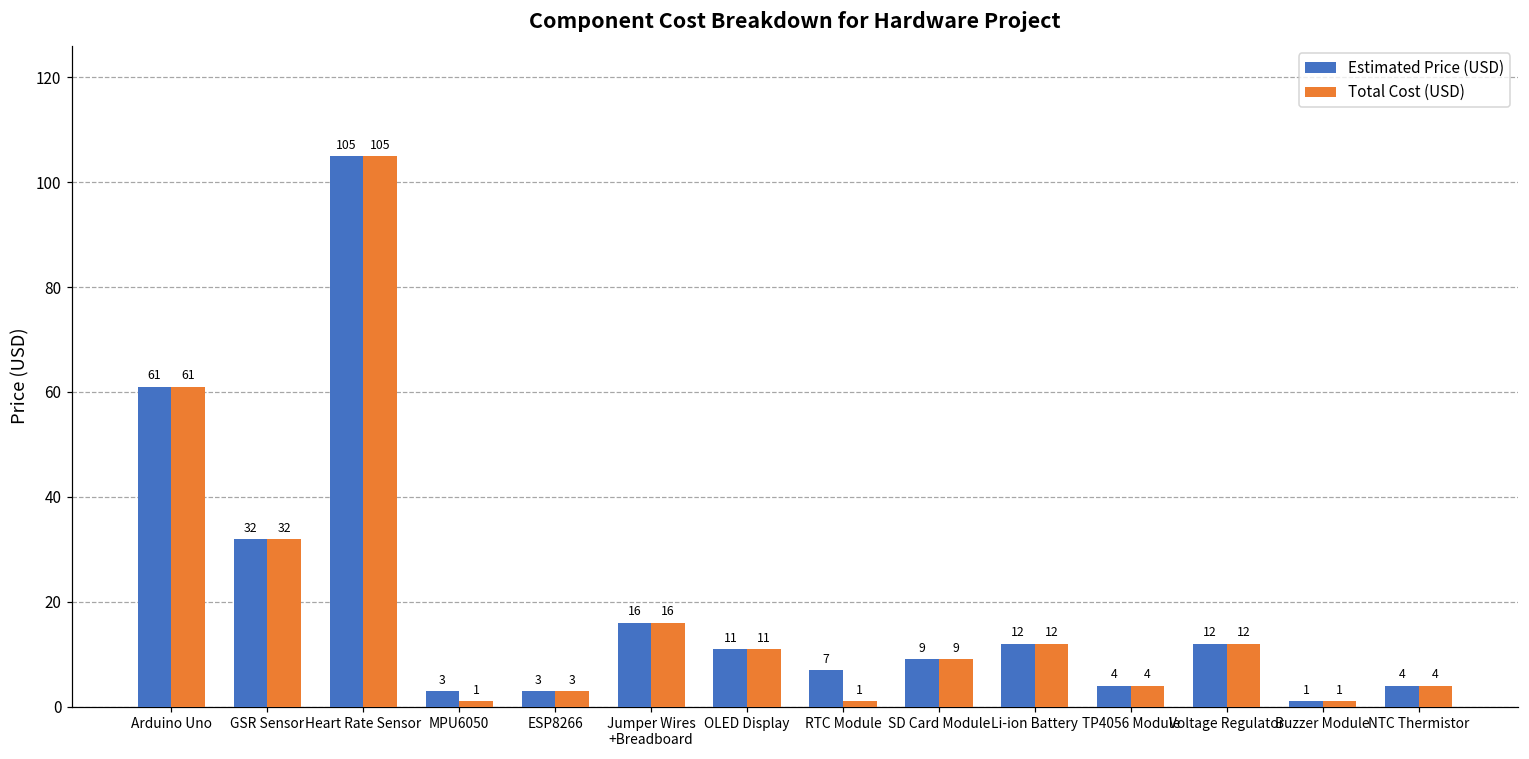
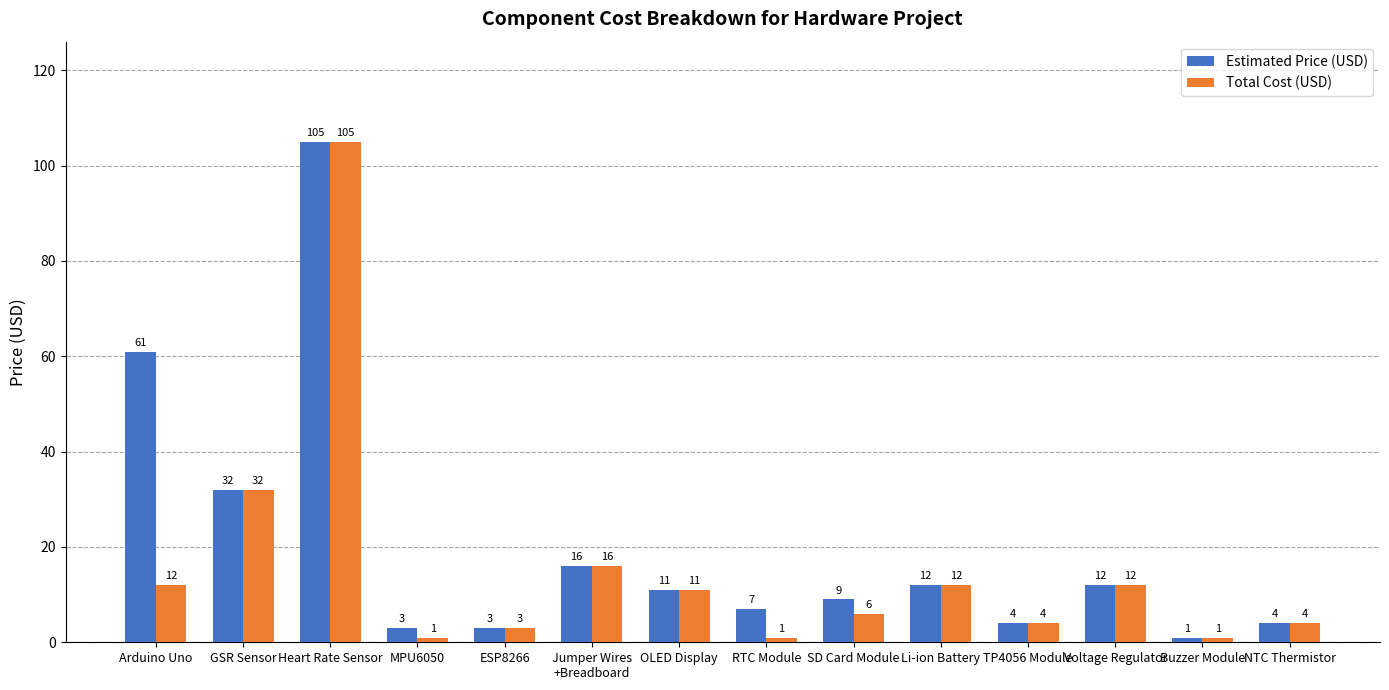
Total Cost (USD), Arduino Uno: 61 -> 12
Total Cost (USD), SD Card Module: 9 -> 6
